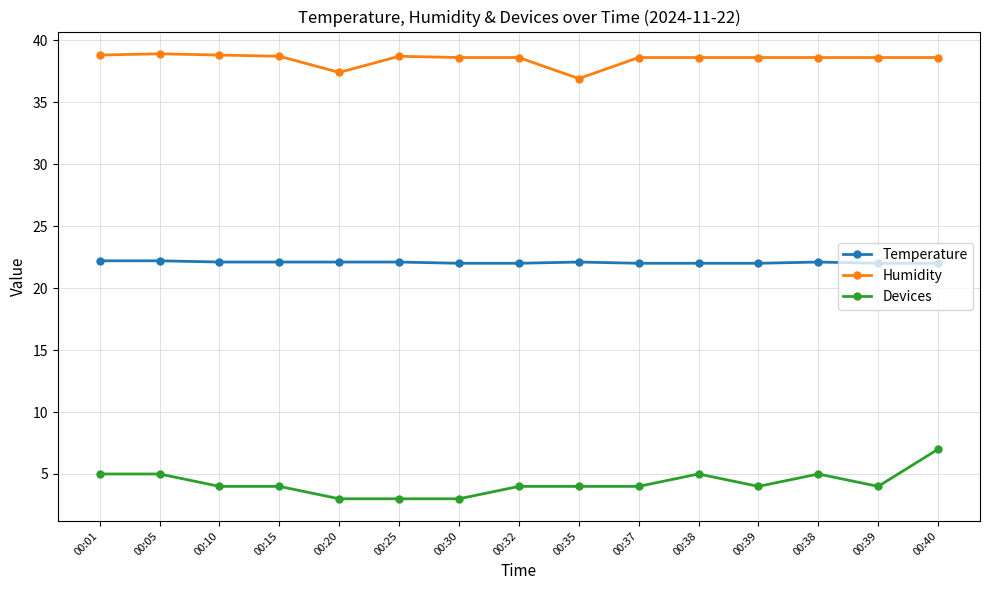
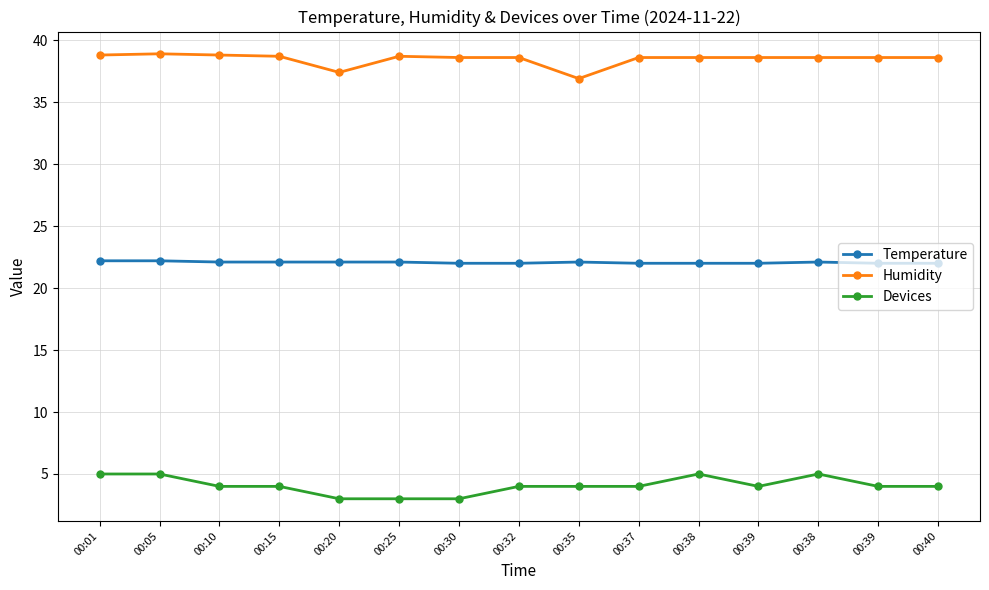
Devices, 00:40: 7 -> 4
